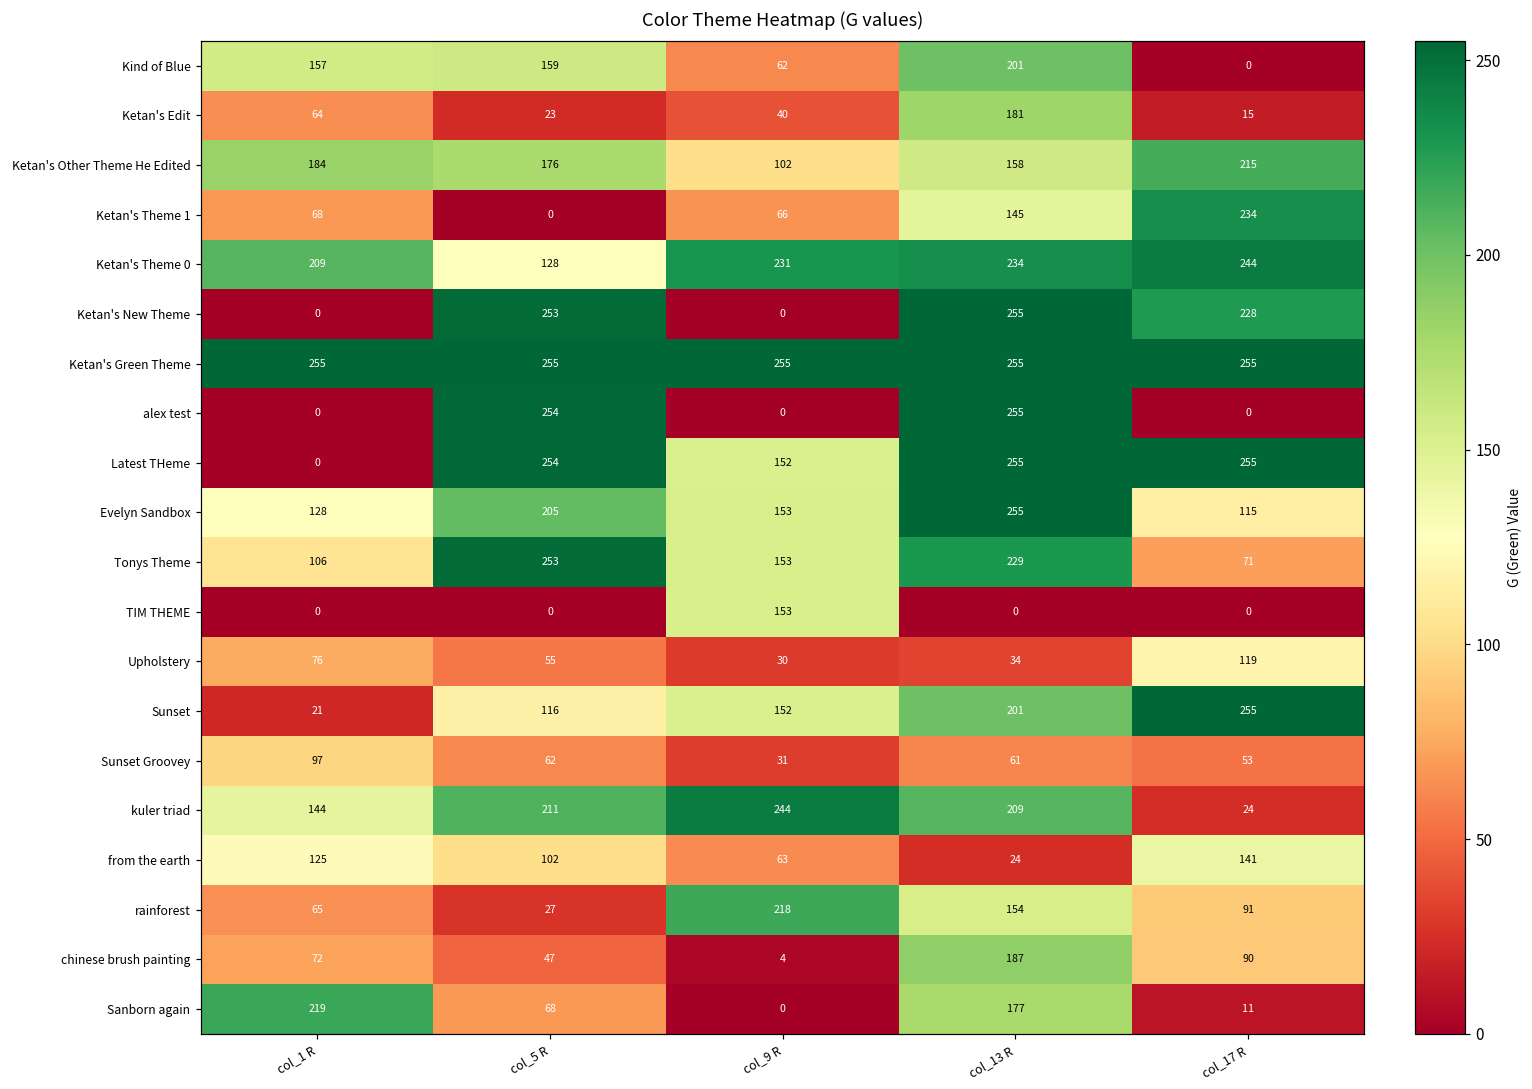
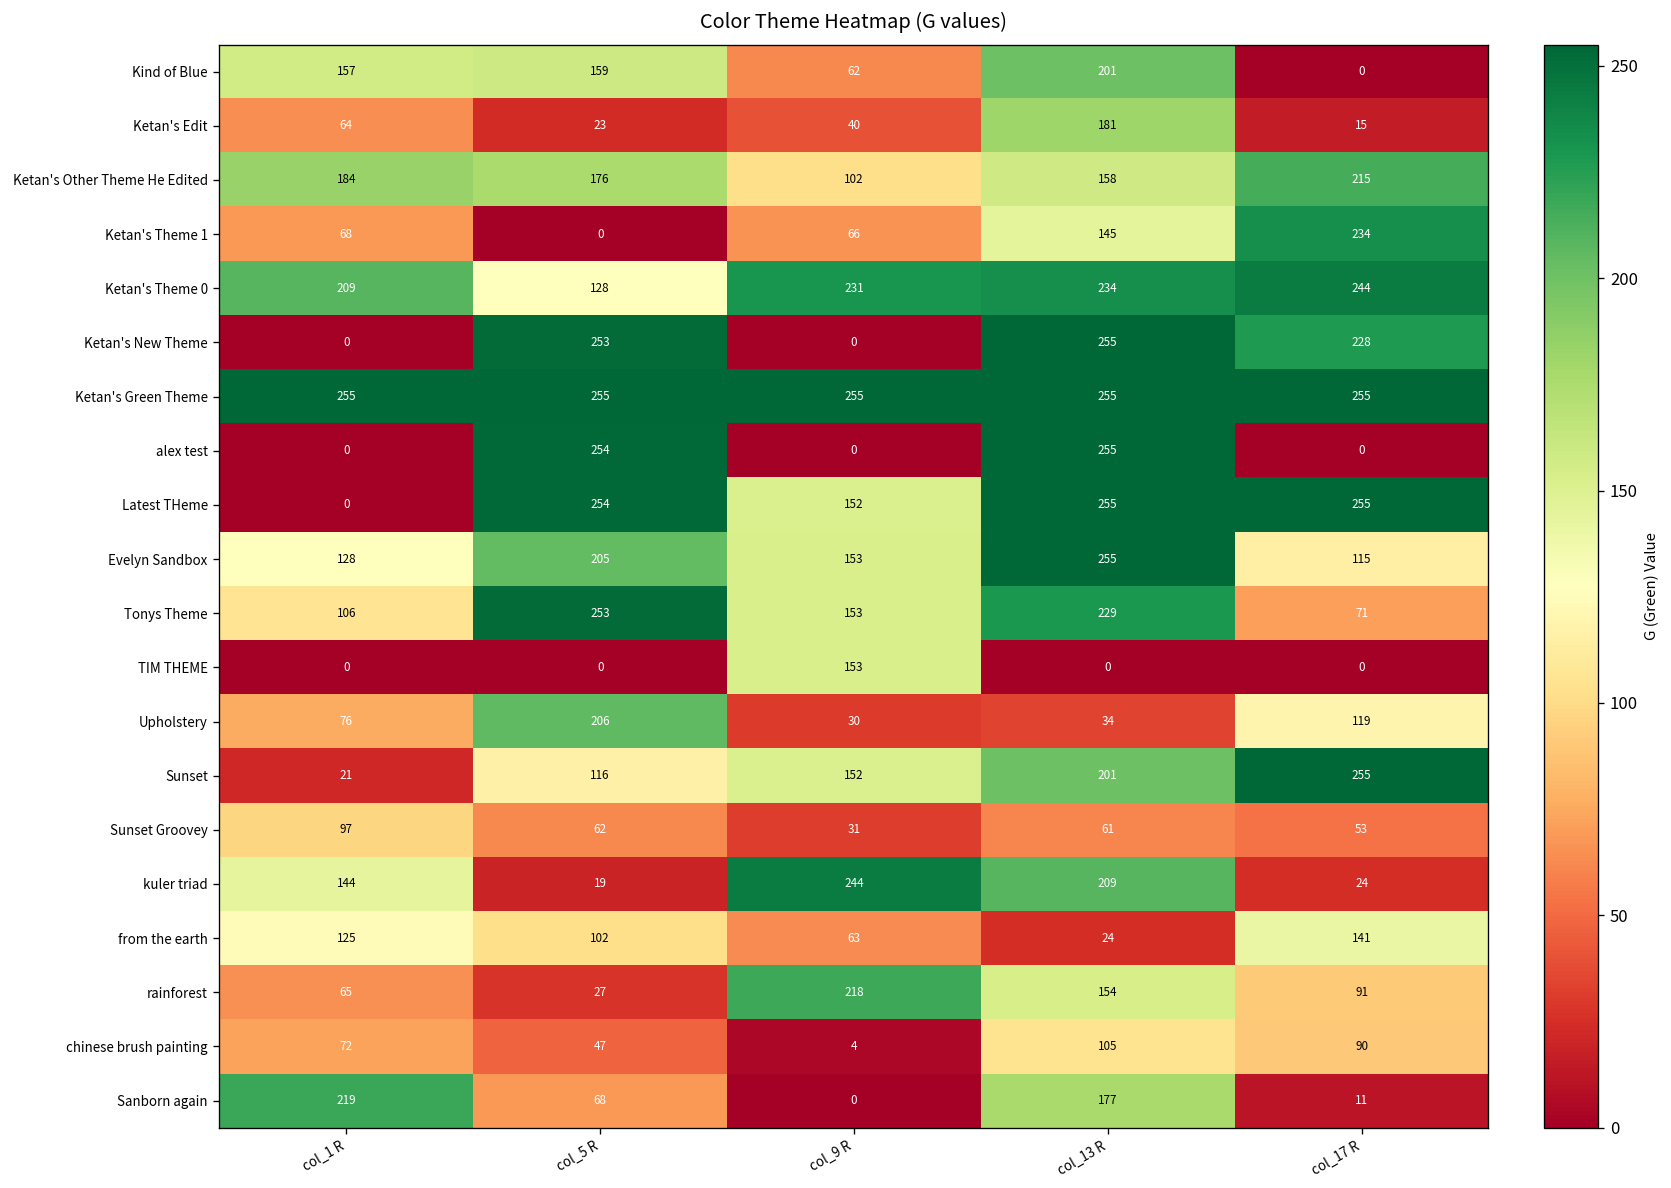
Upholstery, col_5 R: 55 -> 206
kuler triad, col_5 R: 211 -> 19
chinese brush painting, col_13 R: 187 -> 105
